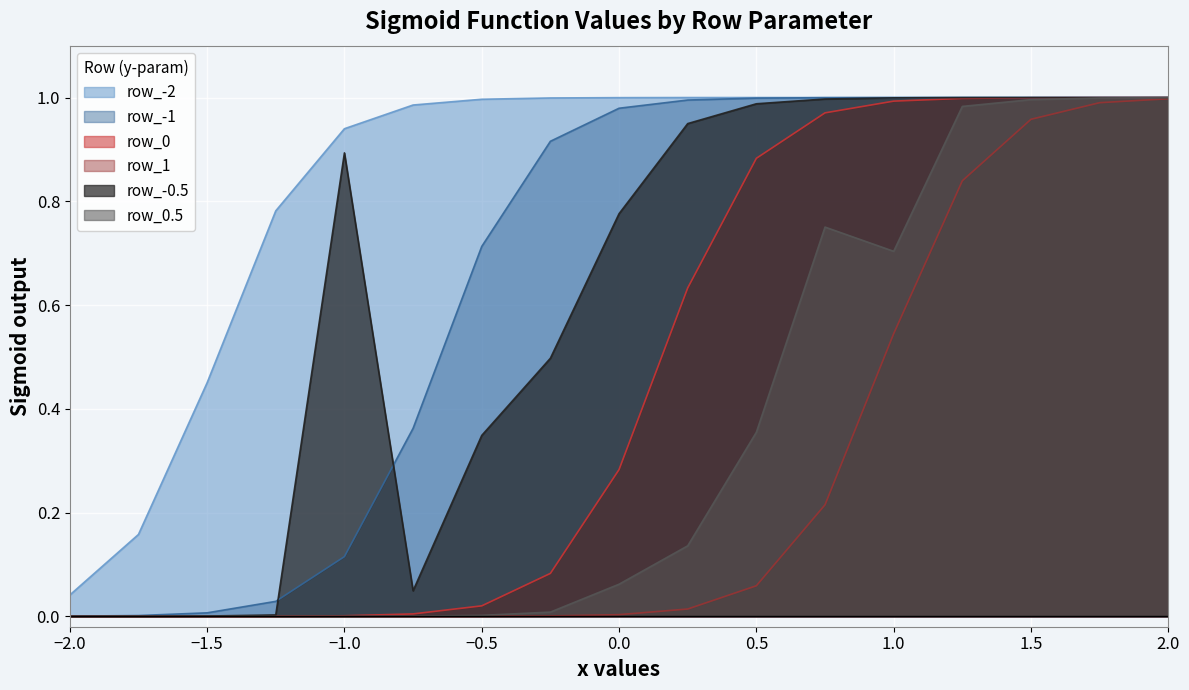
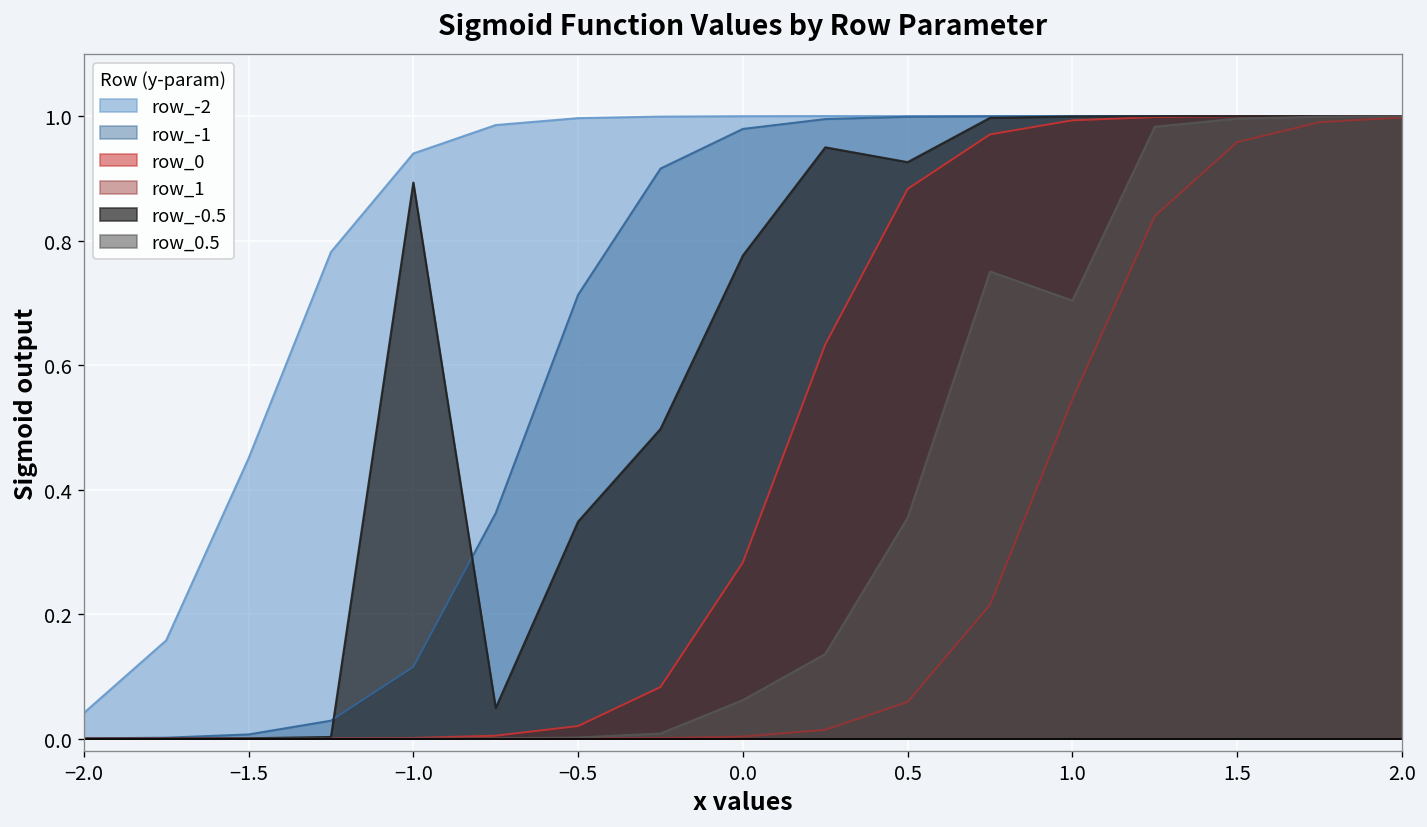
row_-0.5, 0.5: 0.99 -> 0.93
